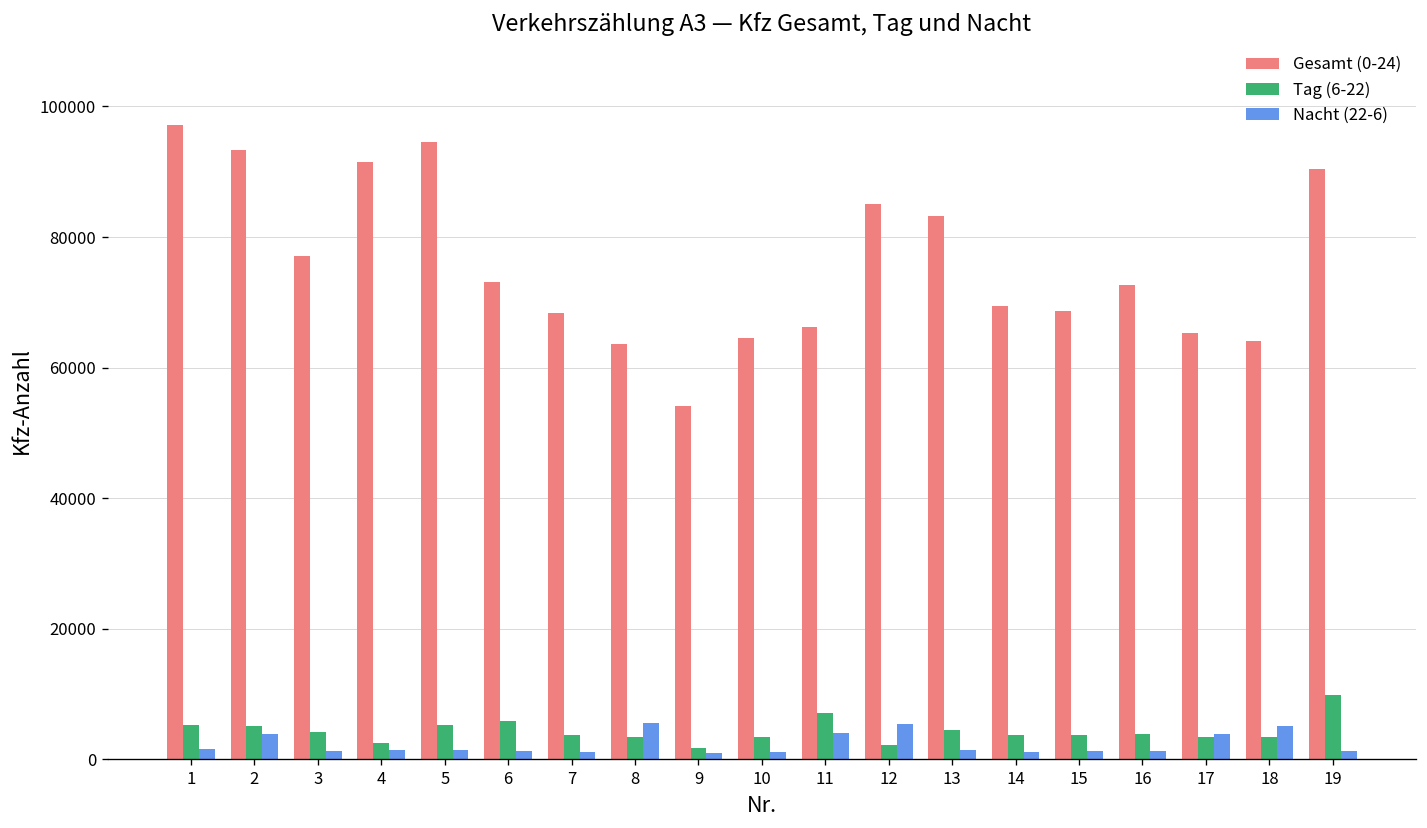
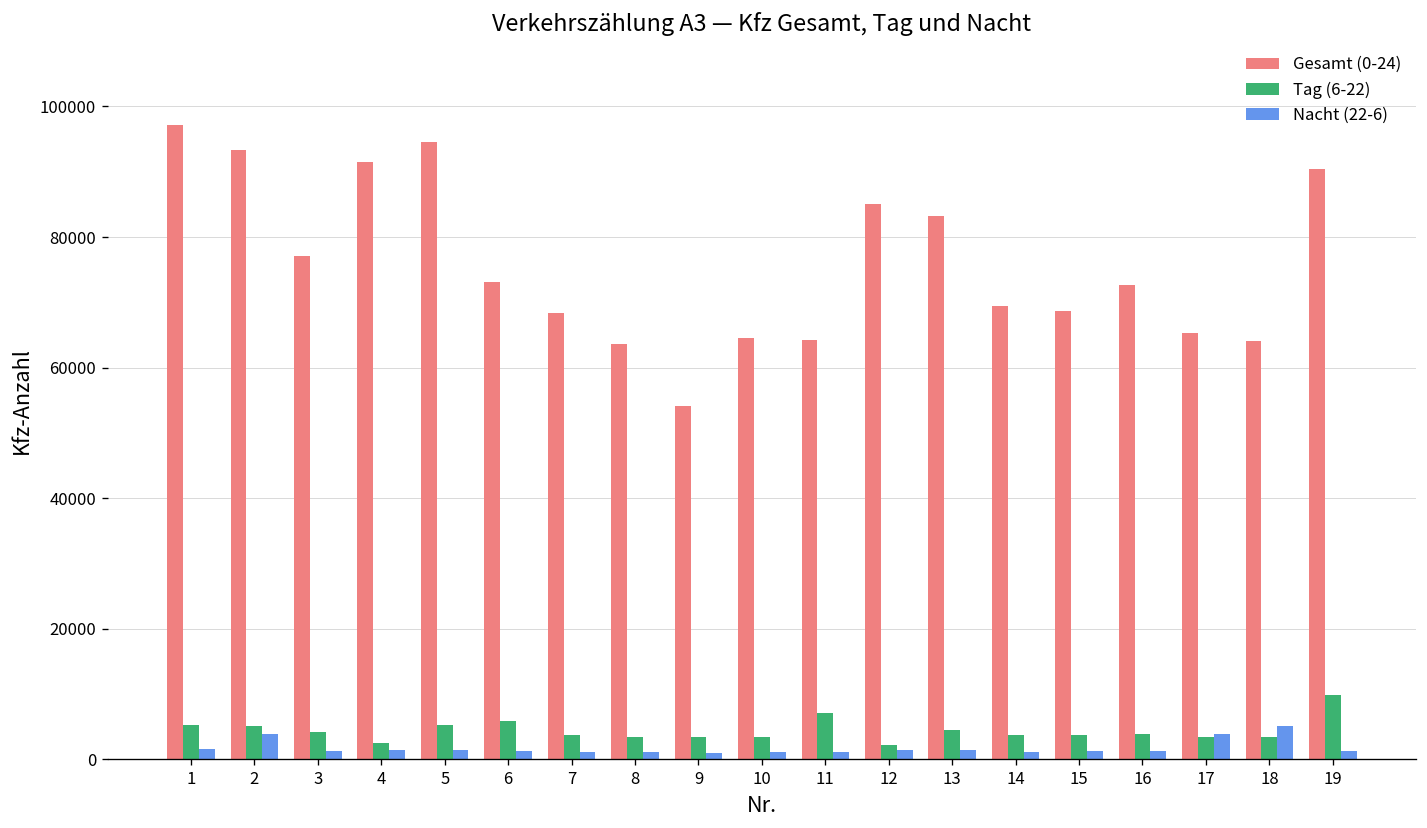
Nacht (22-6), 8: 6000 -> 1000
Tag (6-22), 9: 2000 -> 3000
Gesamt (0-24), 11: 66000 -> 64000
Nacht (22-6), 11: 4000 -> 1000
Nacht (22-6), 12: 5000 -> 1000
